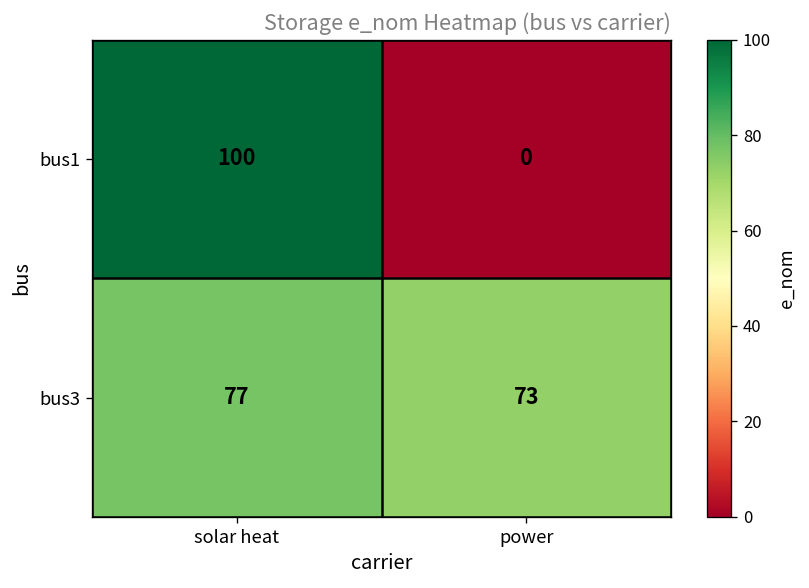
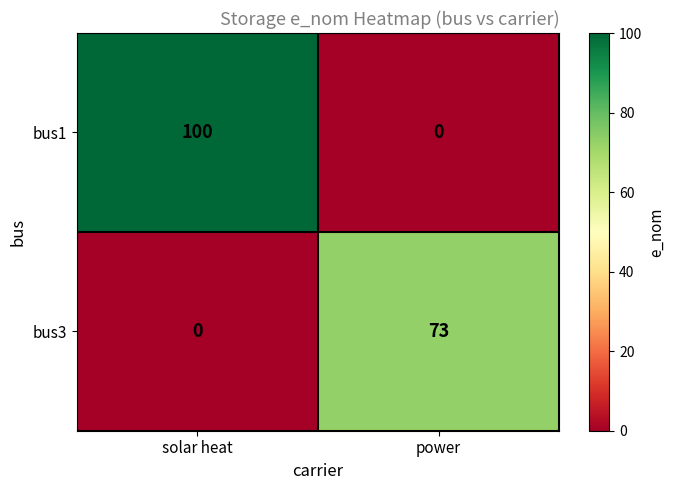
bus3, solar heat: 77 -> 0
